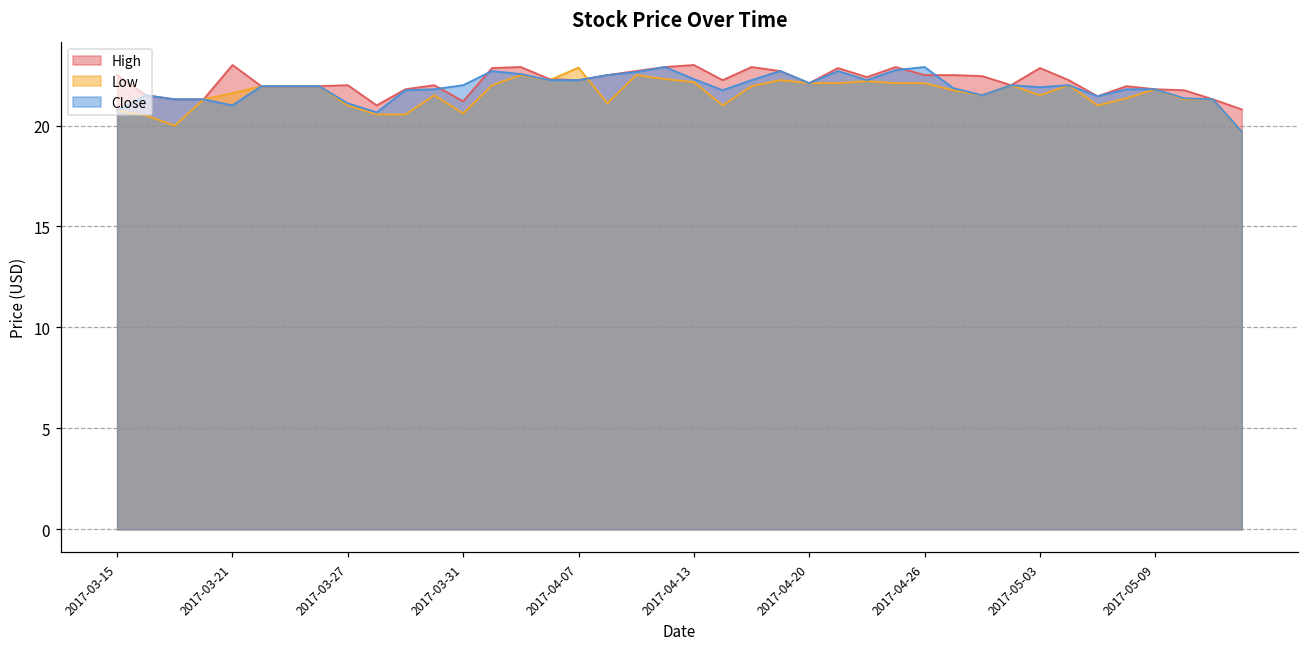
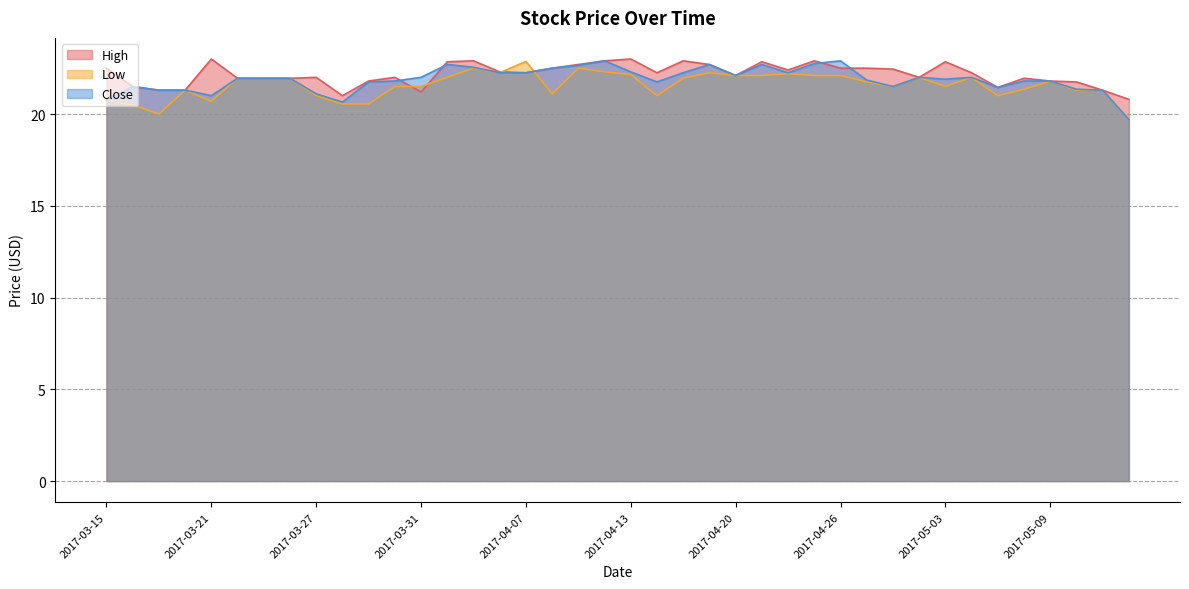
Low, 2017-03-21: 21.6 -> 20.7
Low, 2017-03-31: 20.6 -> 21.5
